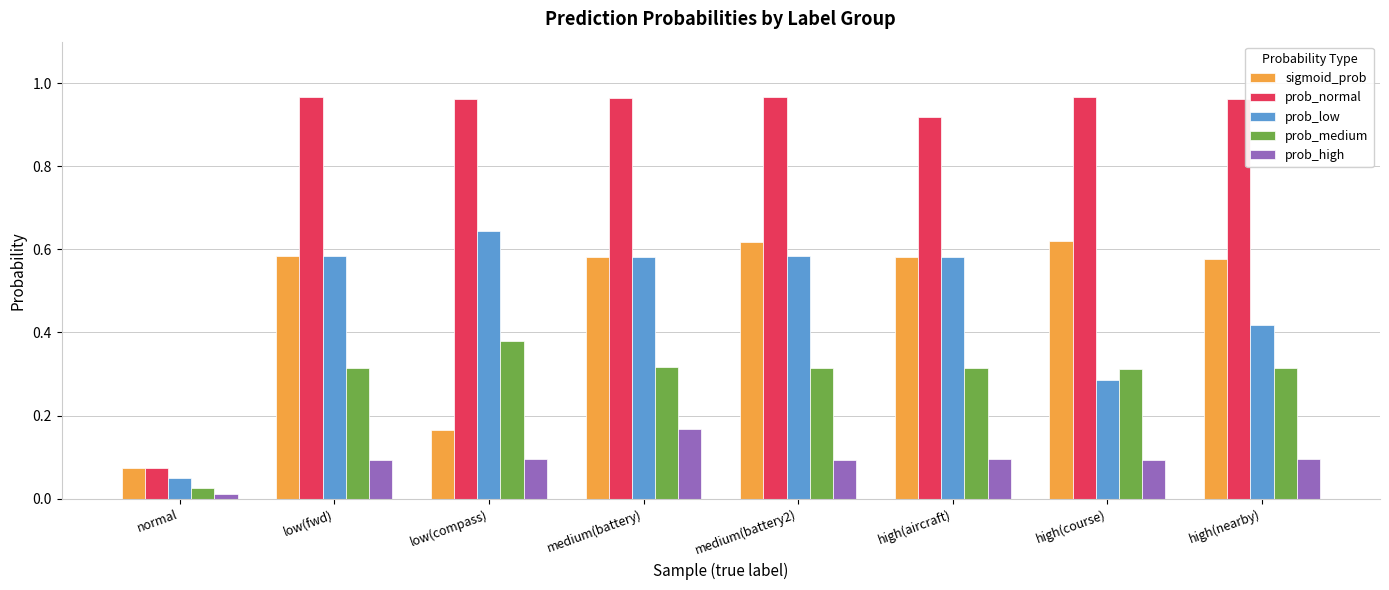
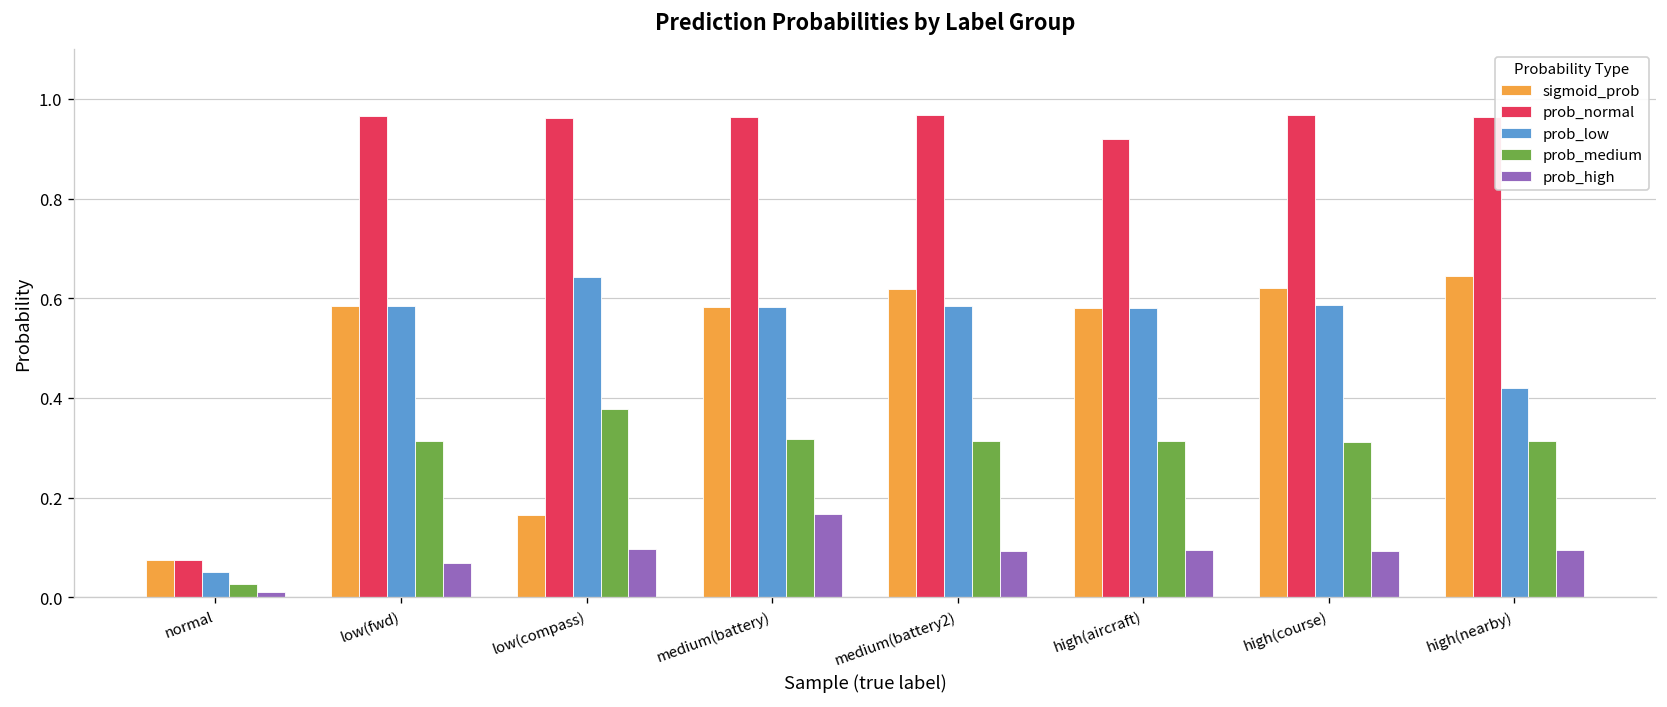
prob_high, low(fwd): 0.09 -> 0.07
prob_low, high(course): 0.29 -> 0.59
sigmoid_prob, high(nearby): 0.58 -> 0.64
